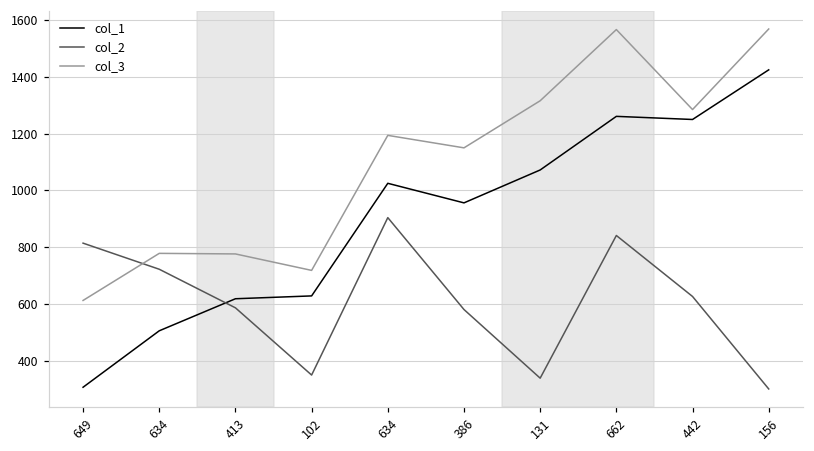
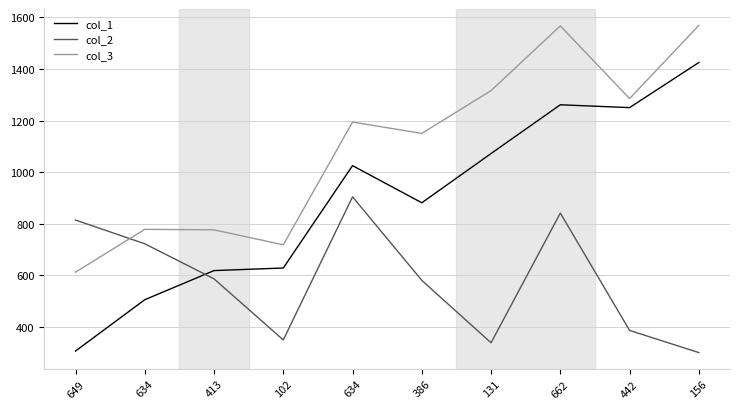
col_1, 386: 960 -> 880
col_2, 442: 630 -> 390
